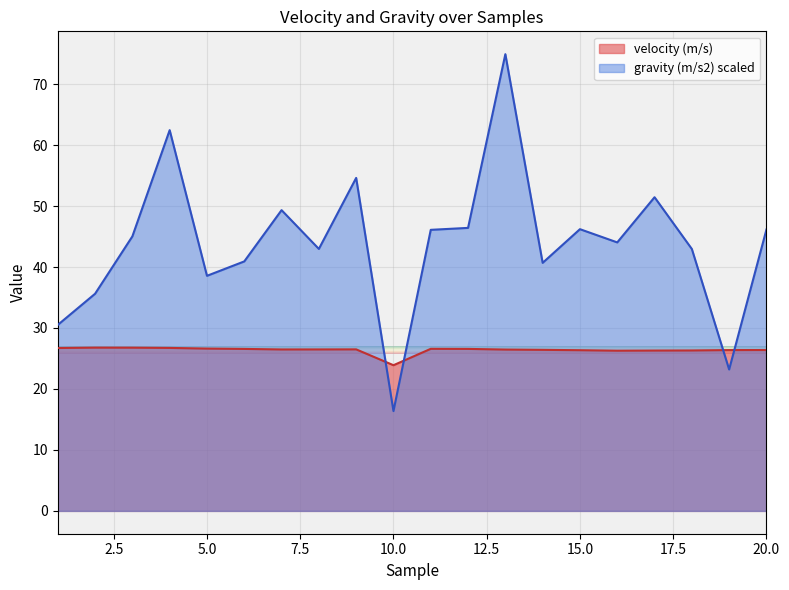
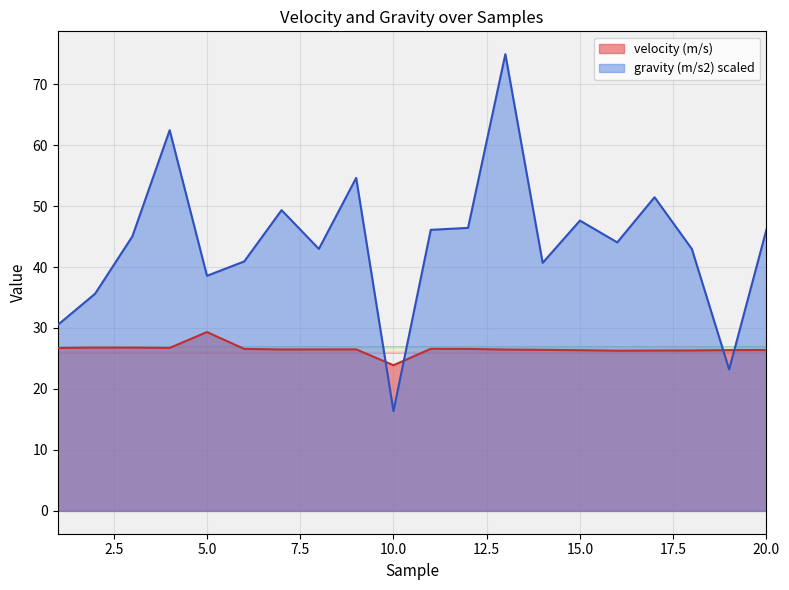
velocity (m/s), 5.0: 27 -> 29
gravity (m/s2) scaled, 15.0: 46 -> 48
